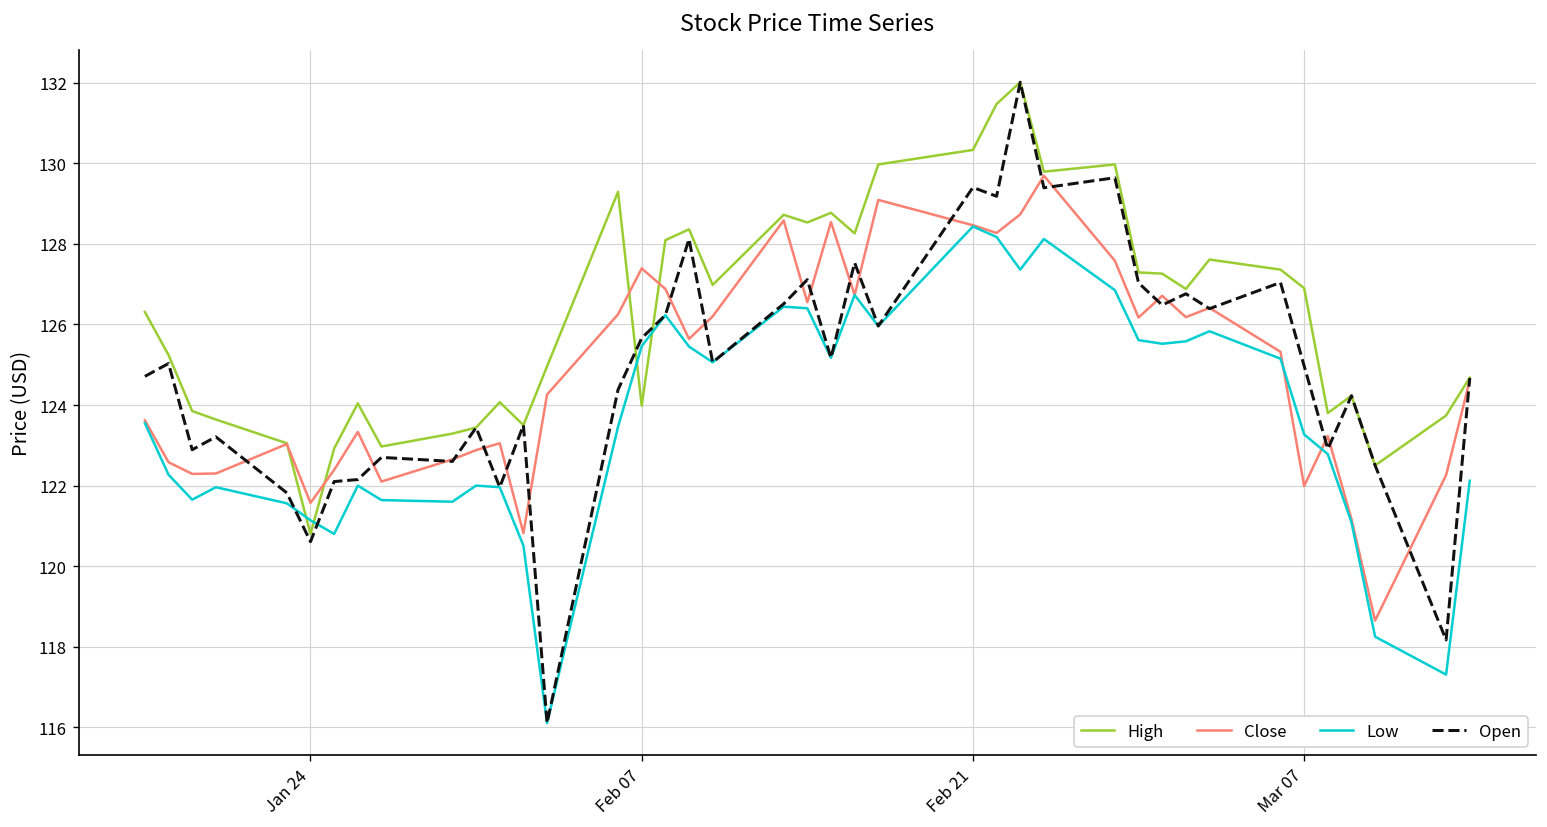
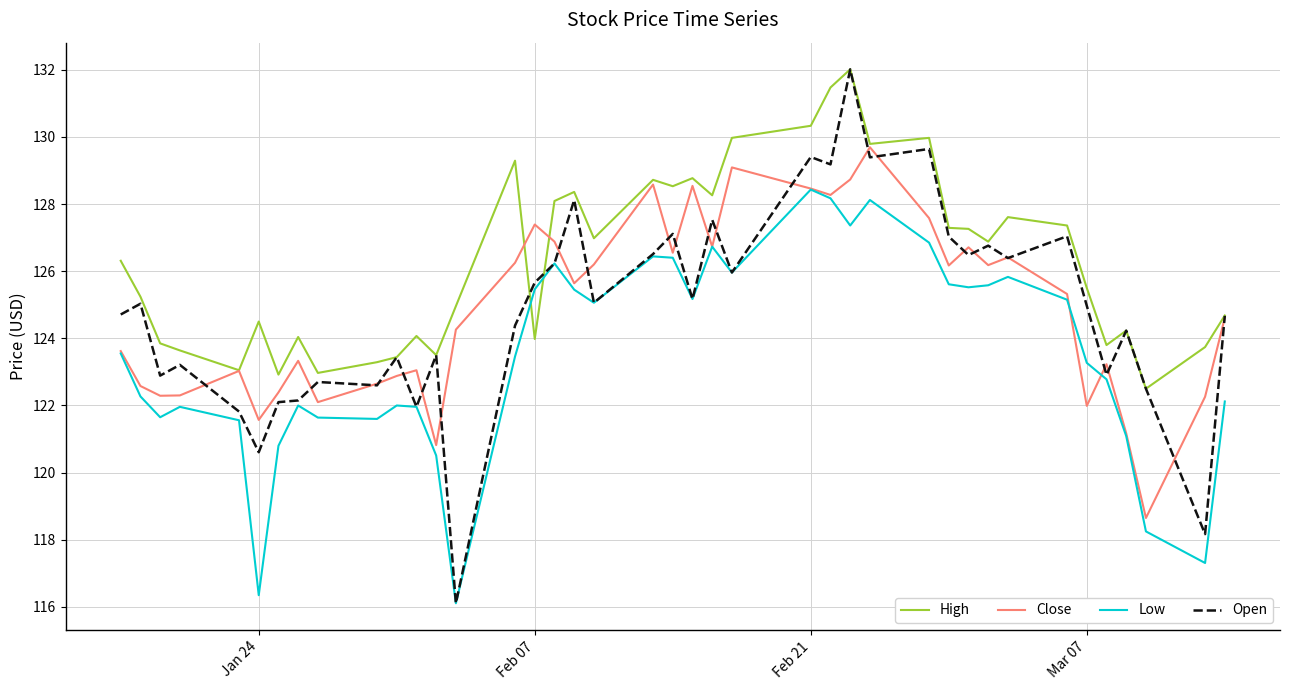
High, Jan 24: 120.8 -> 124.5
Low, Jan 24: 121.1 -> 116.4
High, Mar 07: 126.9 -> 125.5
